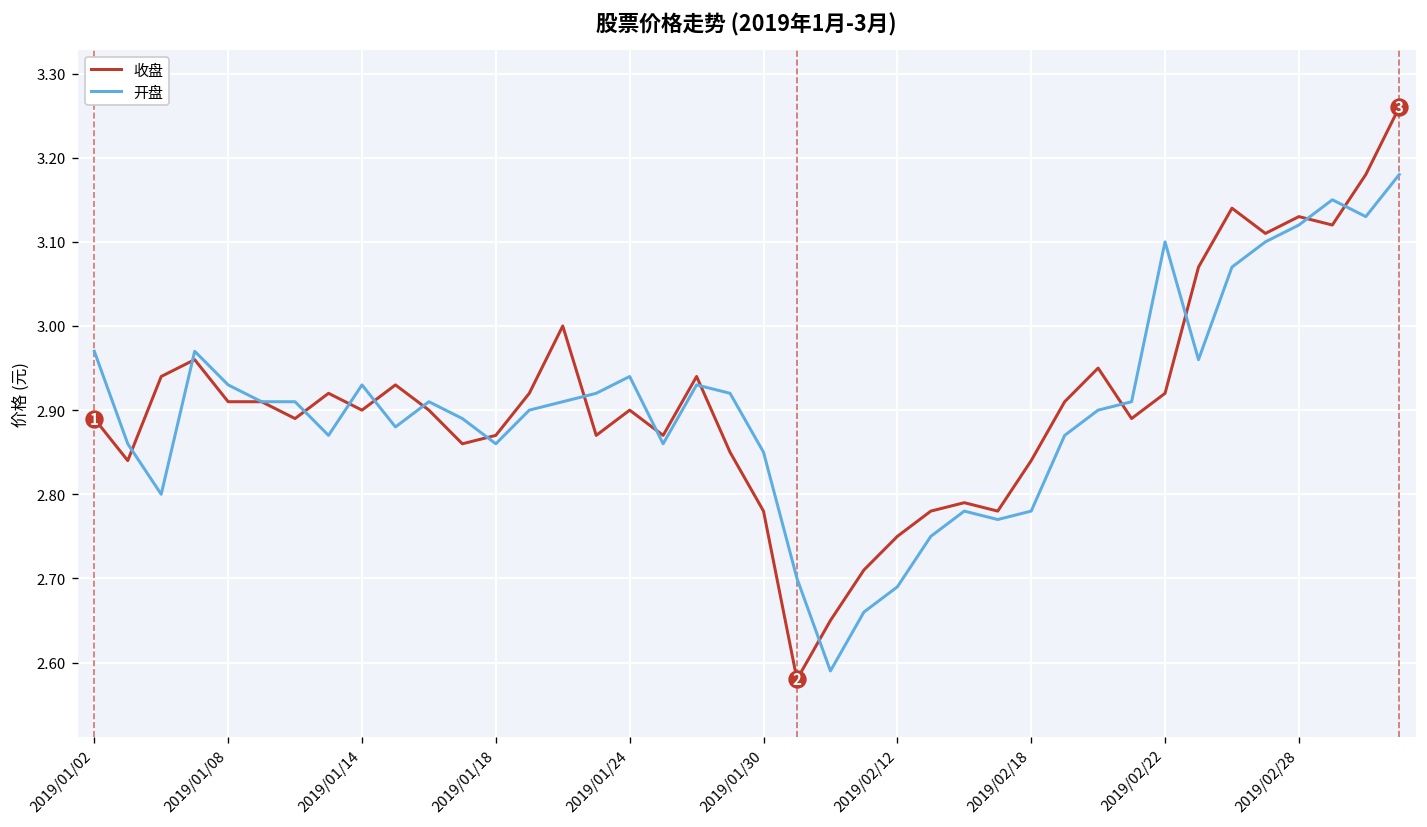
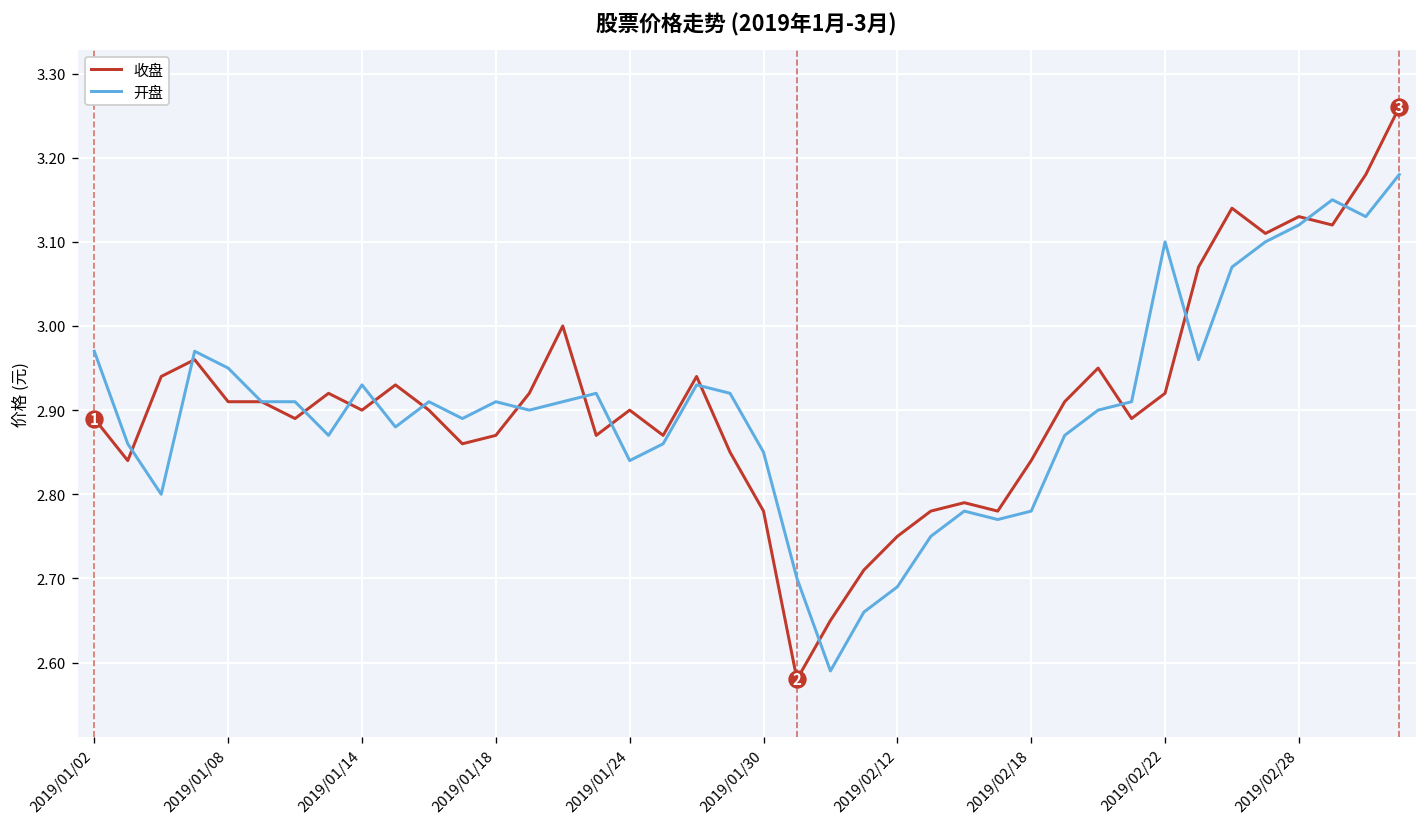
开盘, 2019/01/08: 2.93 -> 2.95
开盘, 2019/01/18: 2.86 -> 2.91
开盘, 2019/01/24: 2.94 -> 2.84
